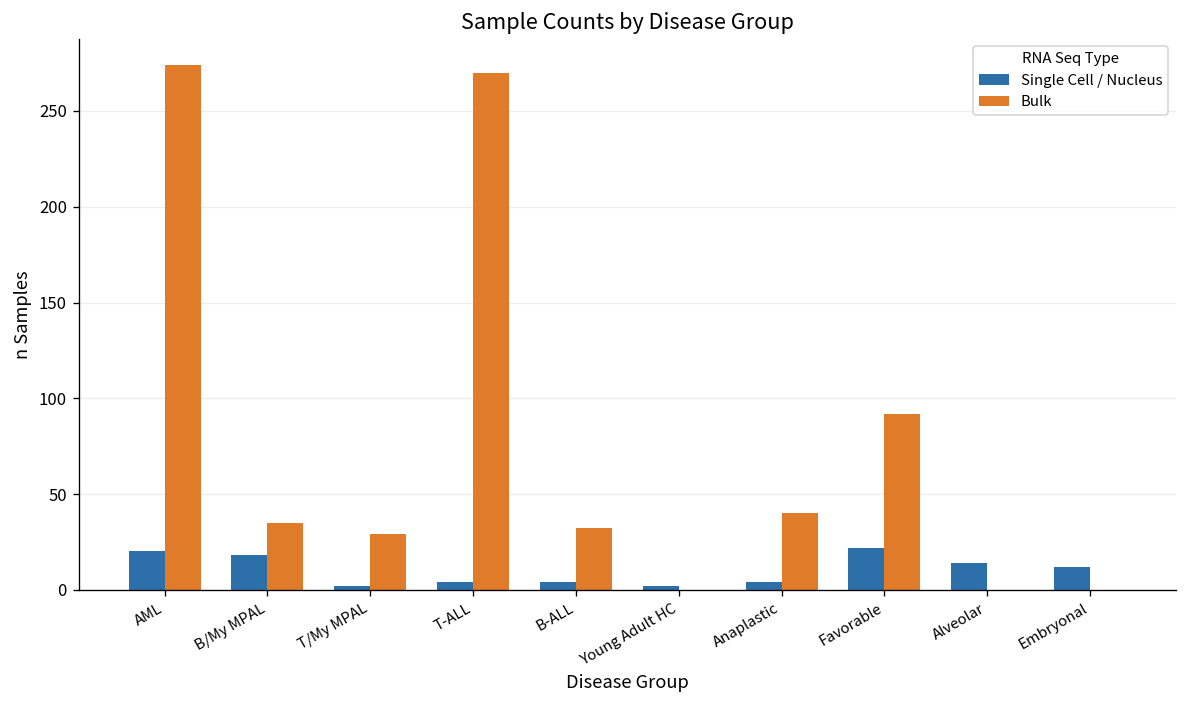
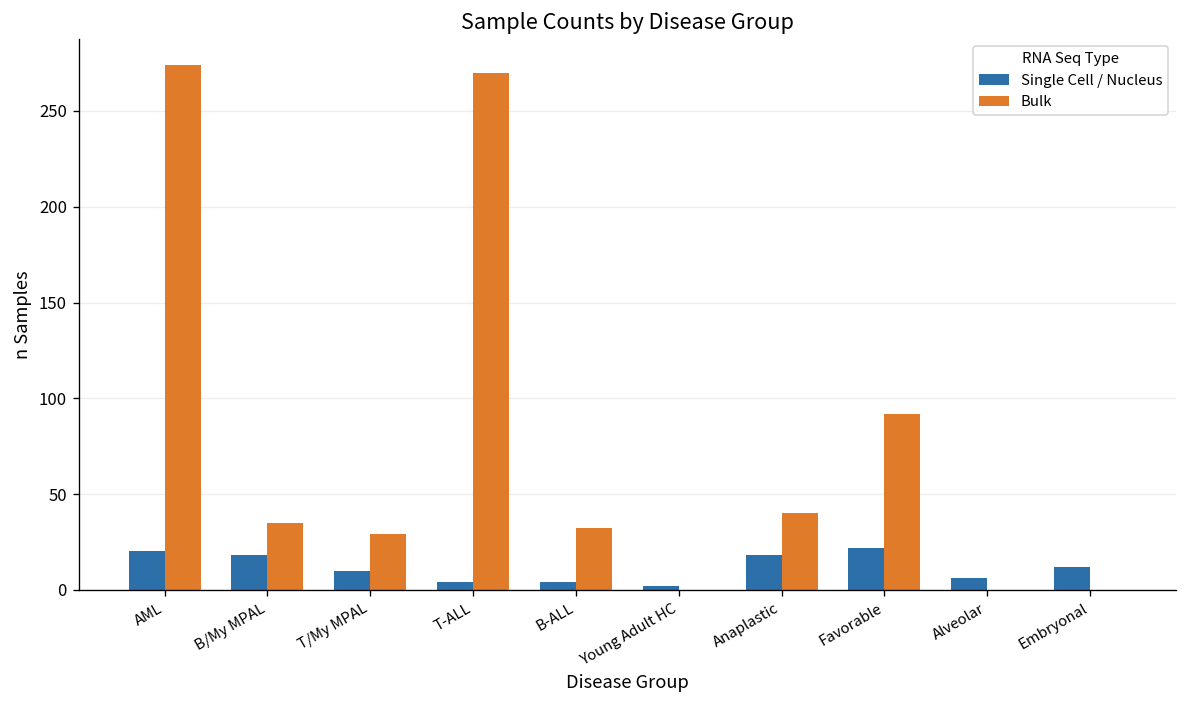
Single Cell / Nucleus, T/My MPAL: 2 -> 10
Single Cell / Nucleus, Anaplastic: 4 -> 18
Single Cell / Nucleus, Alveolar: 14 -> 6
